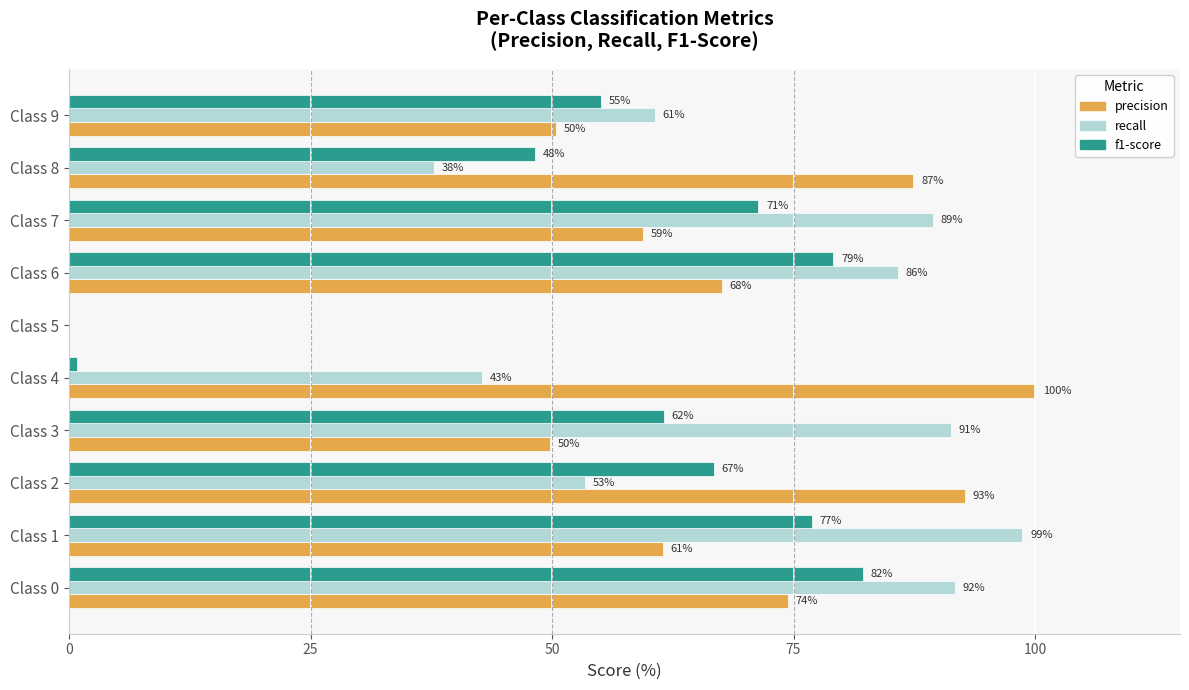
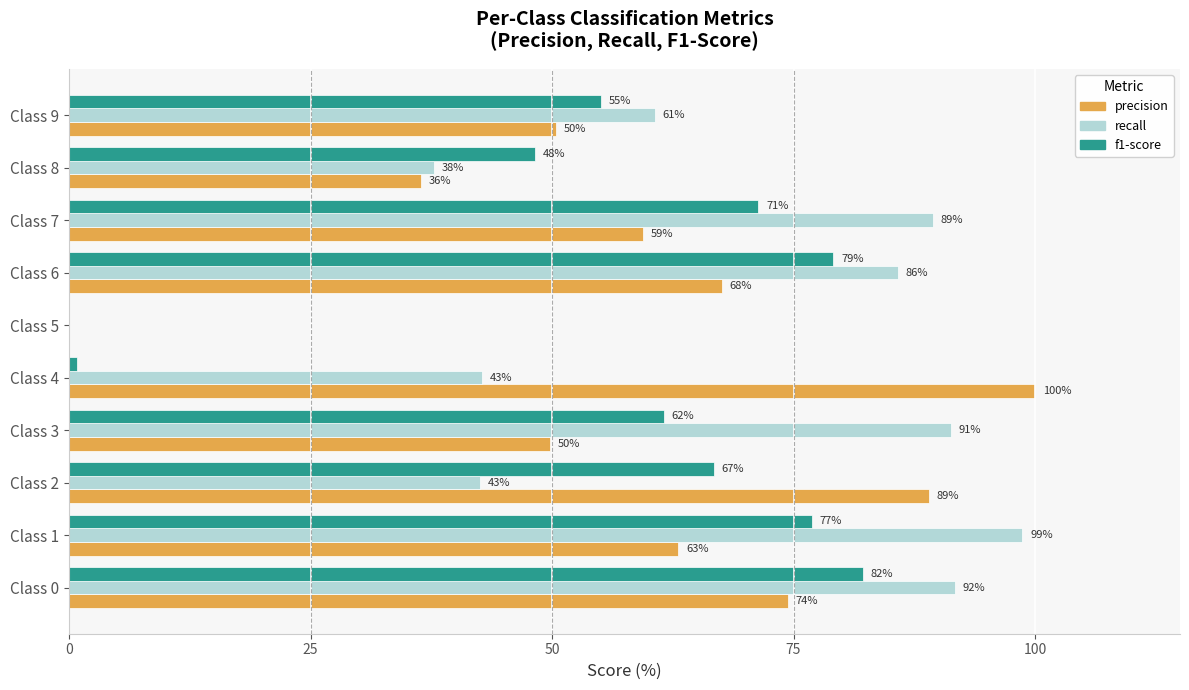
precision, Class 8: 87% -> 36%
recall, Class 2: 53% -> 43%
precision, Class 2: 93% -> 89%
precision, Class 1: 61% -> 63%
